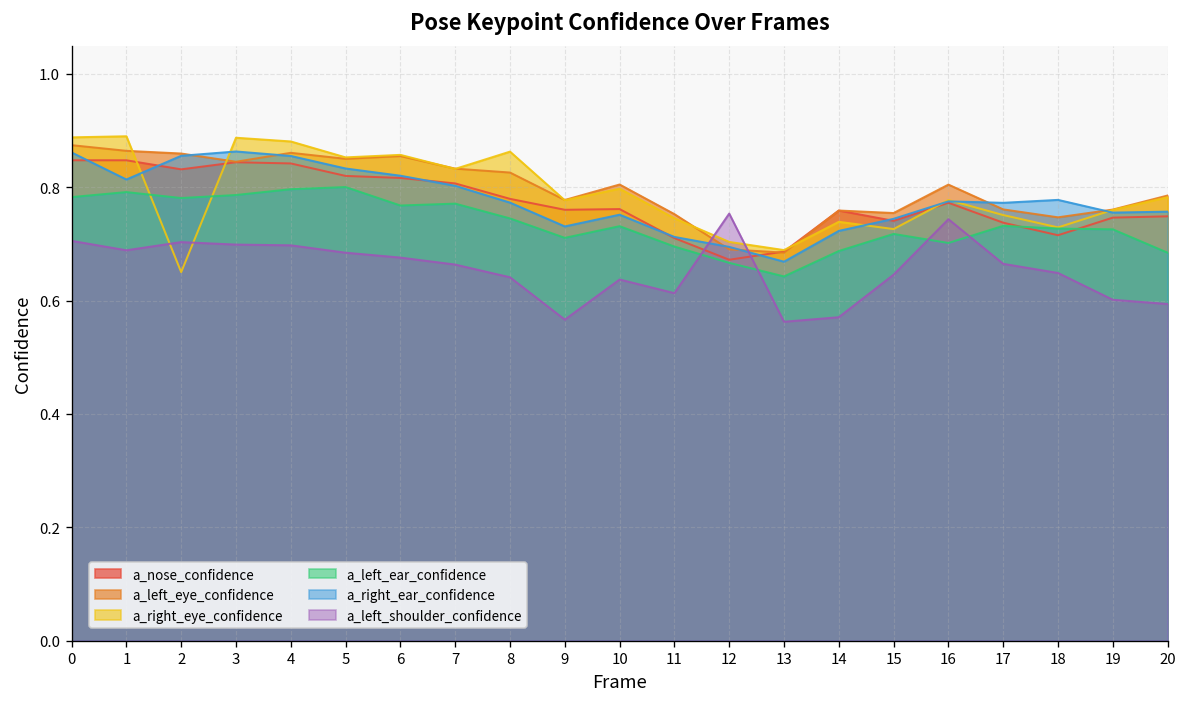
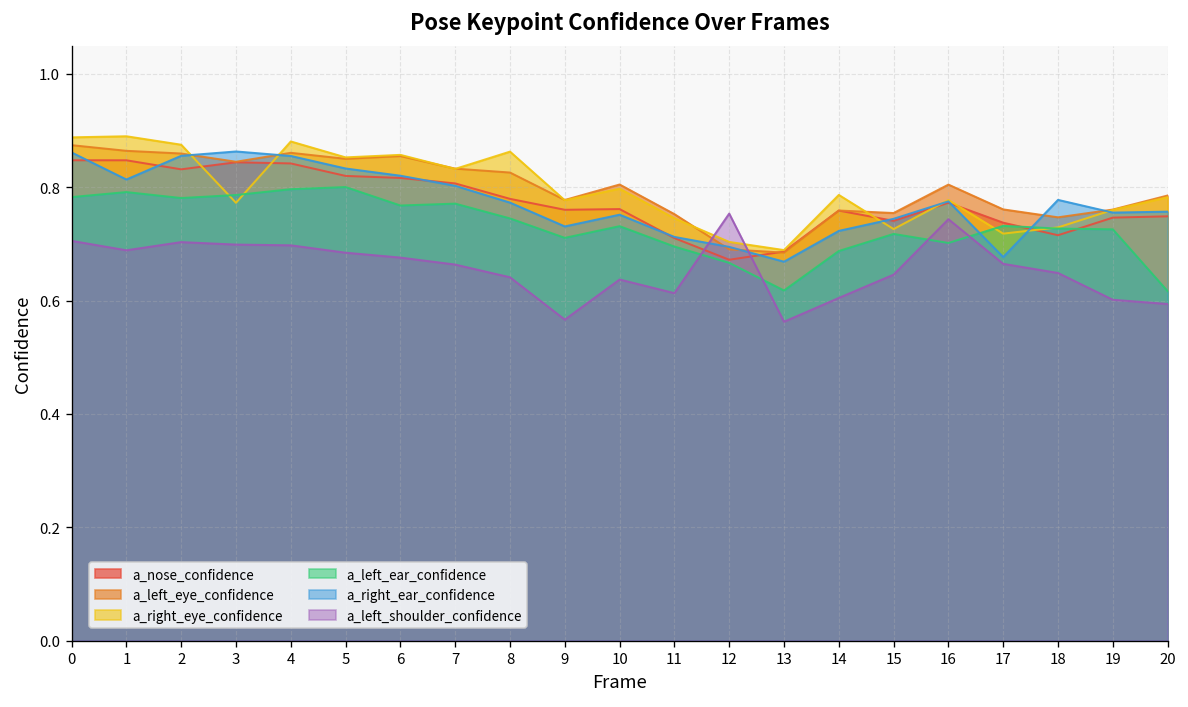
a_right_eye_confidence, 2: 0.65 -> 0.88
a_right_eye_confidence, 3: 0.89 -> 0.77
a_left_ear_confidence, 13: 0.64 -> 0.62
a_right_eye_confidence, 14: 0.74 -> 0.79
a_left_shoulder_confidence, 14: 0.57 -> 0.60
a_right_eye_confidence, 17: 0.75 -> 0.72
a_right_ear_confidence, 17: 0.77 -> 0.68
a_left_ear_confidence, 20: 0.68 -> 0.62
